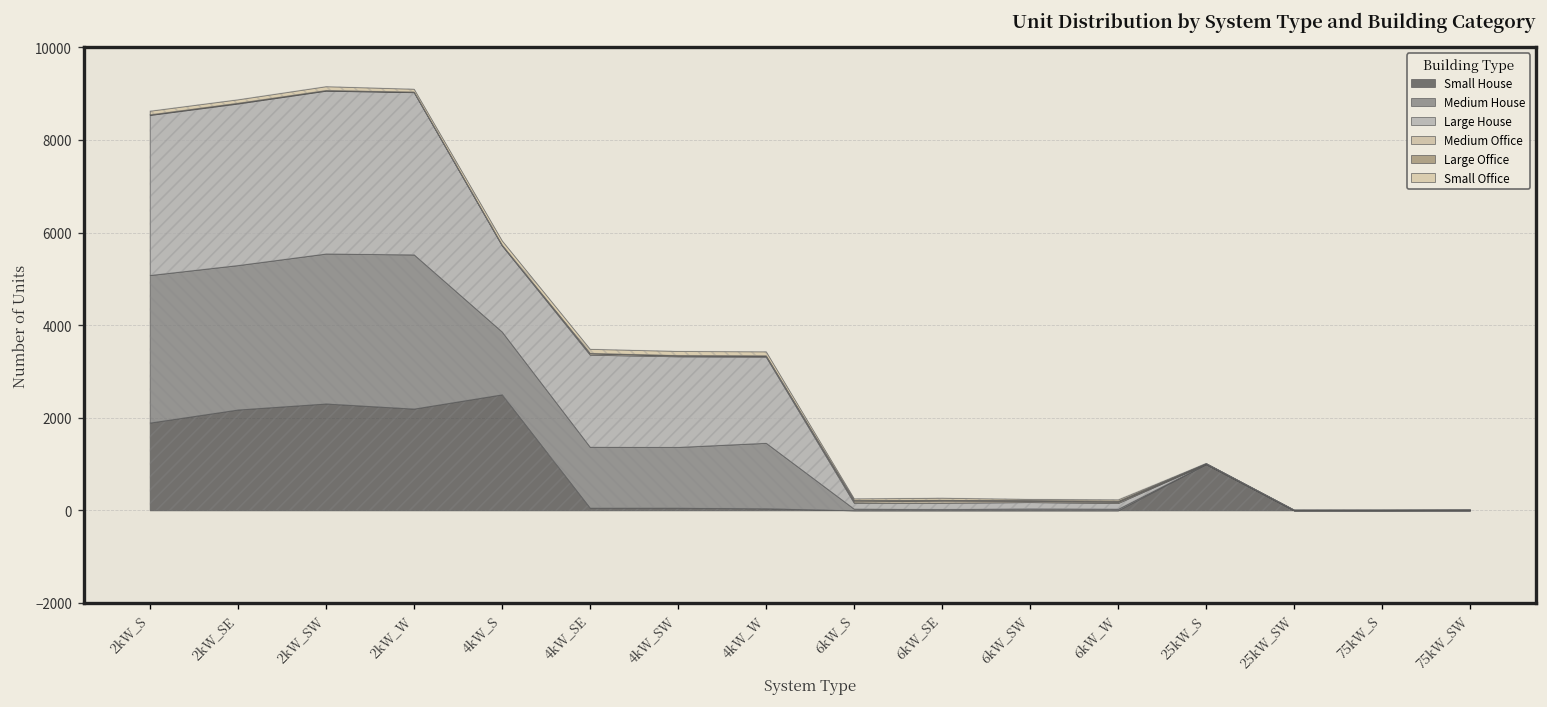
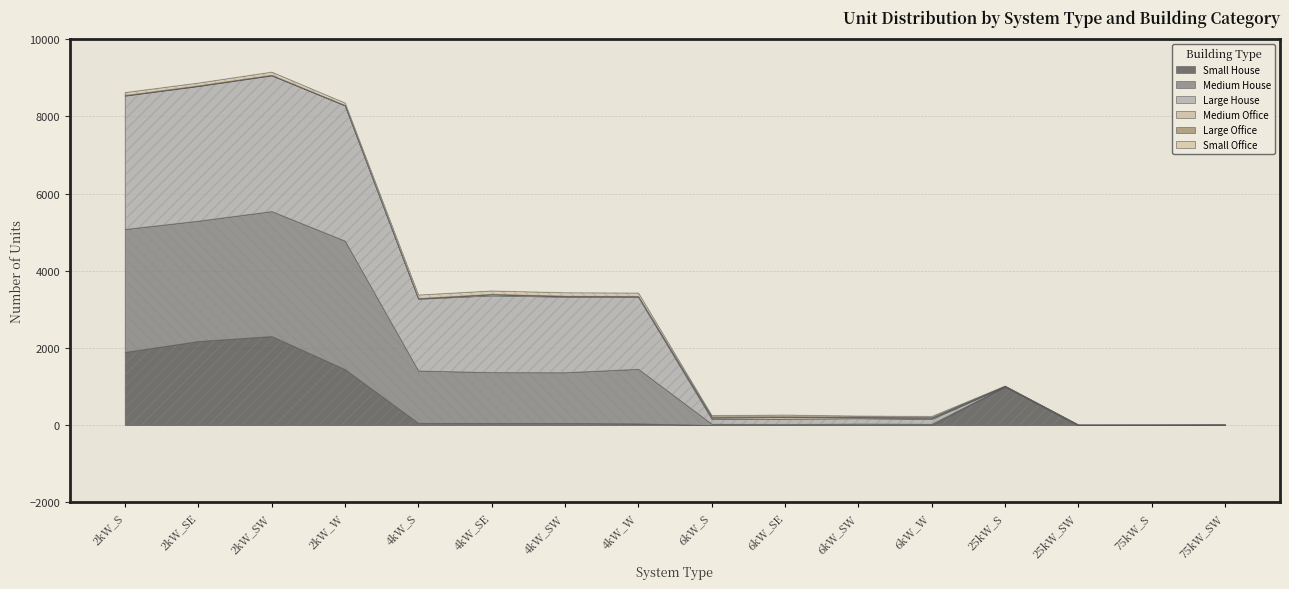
Small House, 2kW_W: 2200 -> 1500
Small House, 4kW_S: 2500 -> 100
